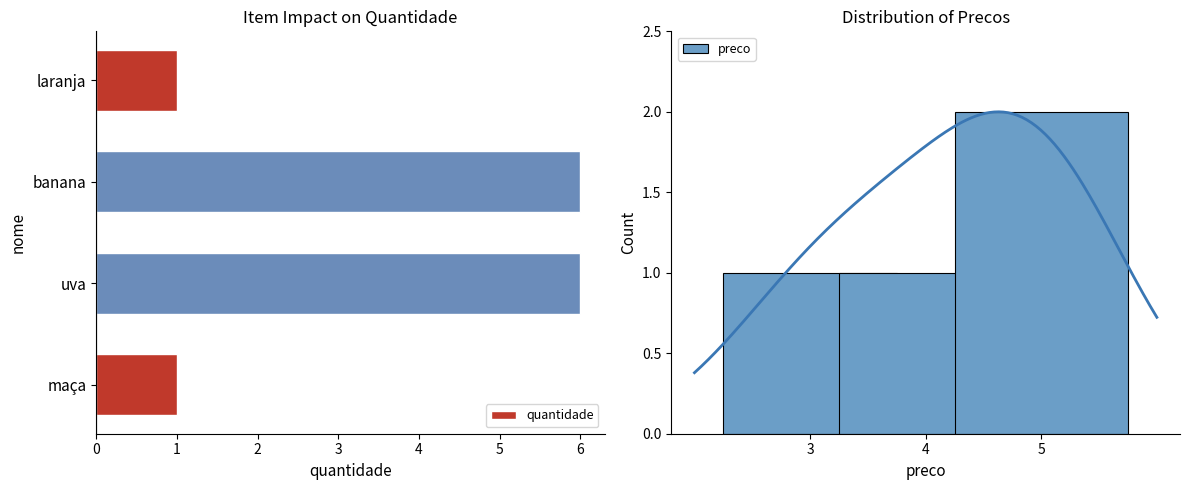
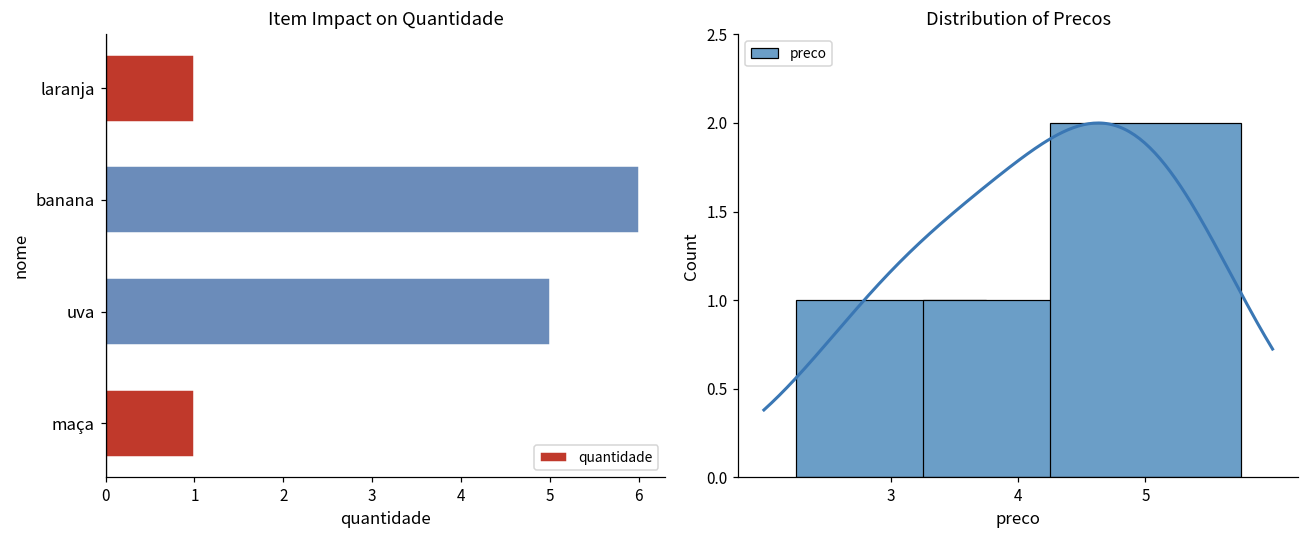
Item Impact on Quantidade, uva: 6 -> 5
